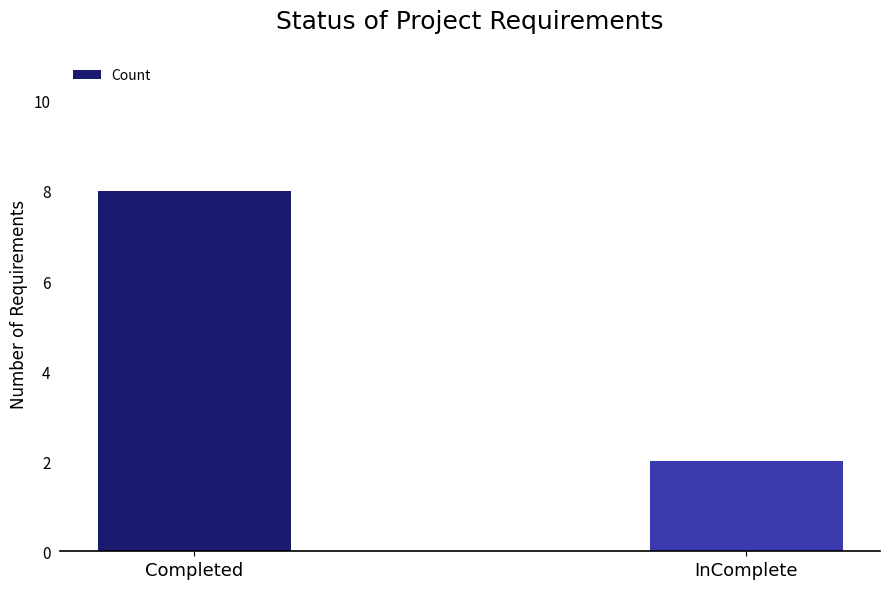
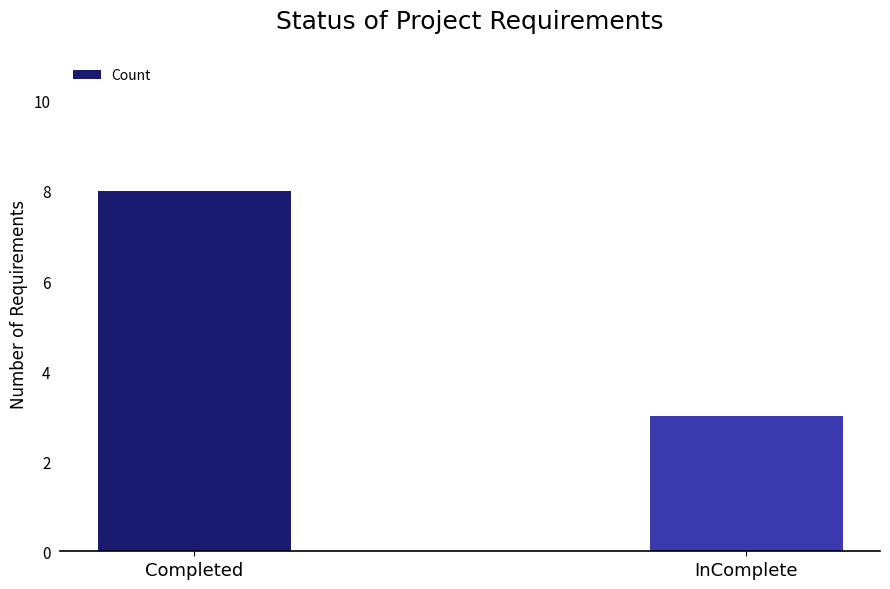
InComplete: 2 -> 3
